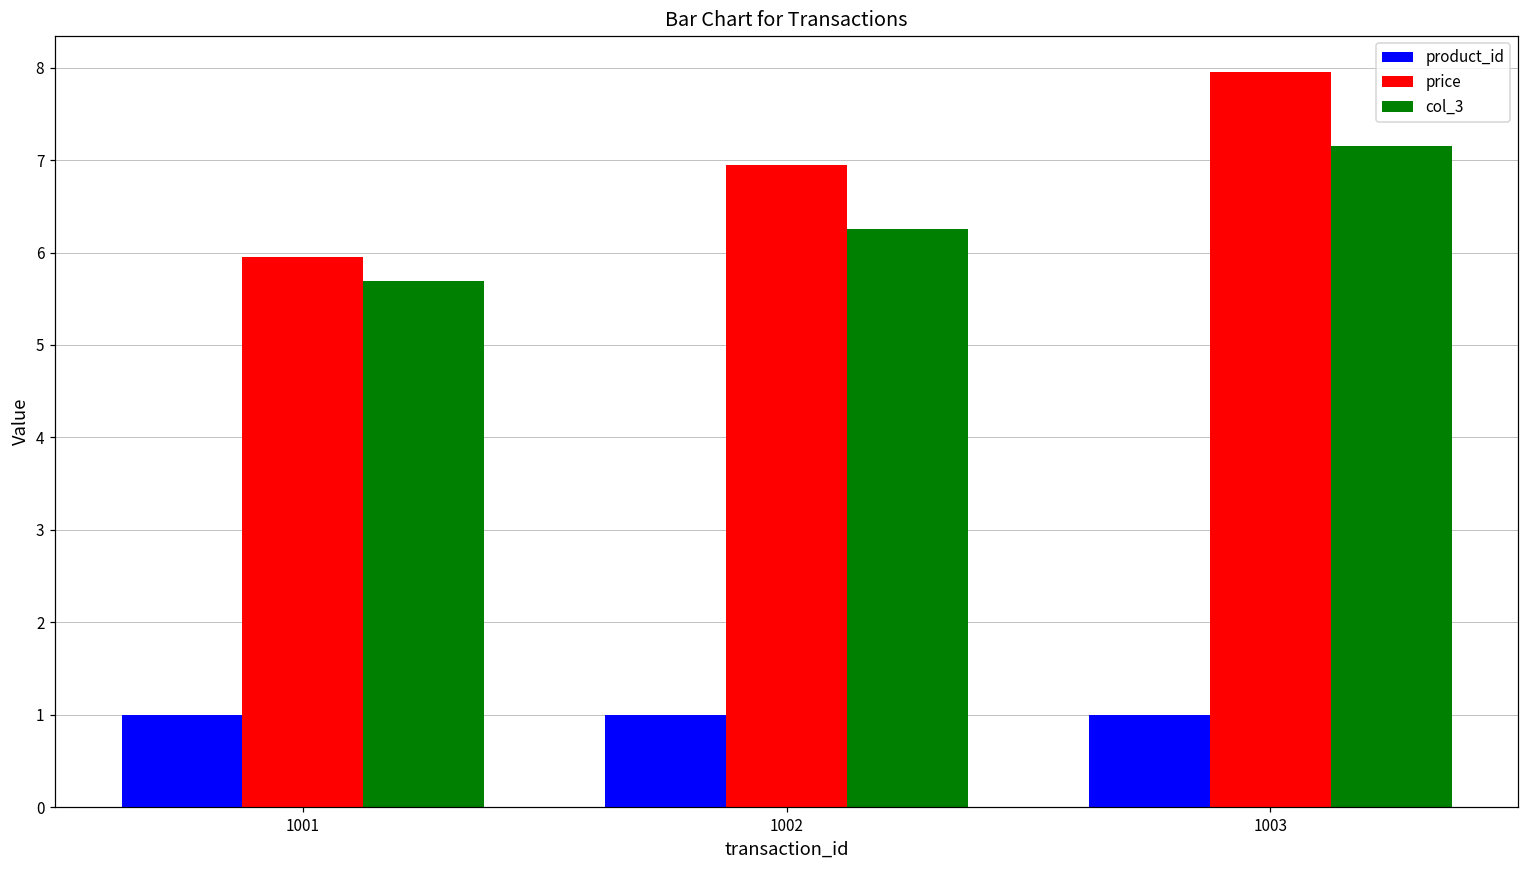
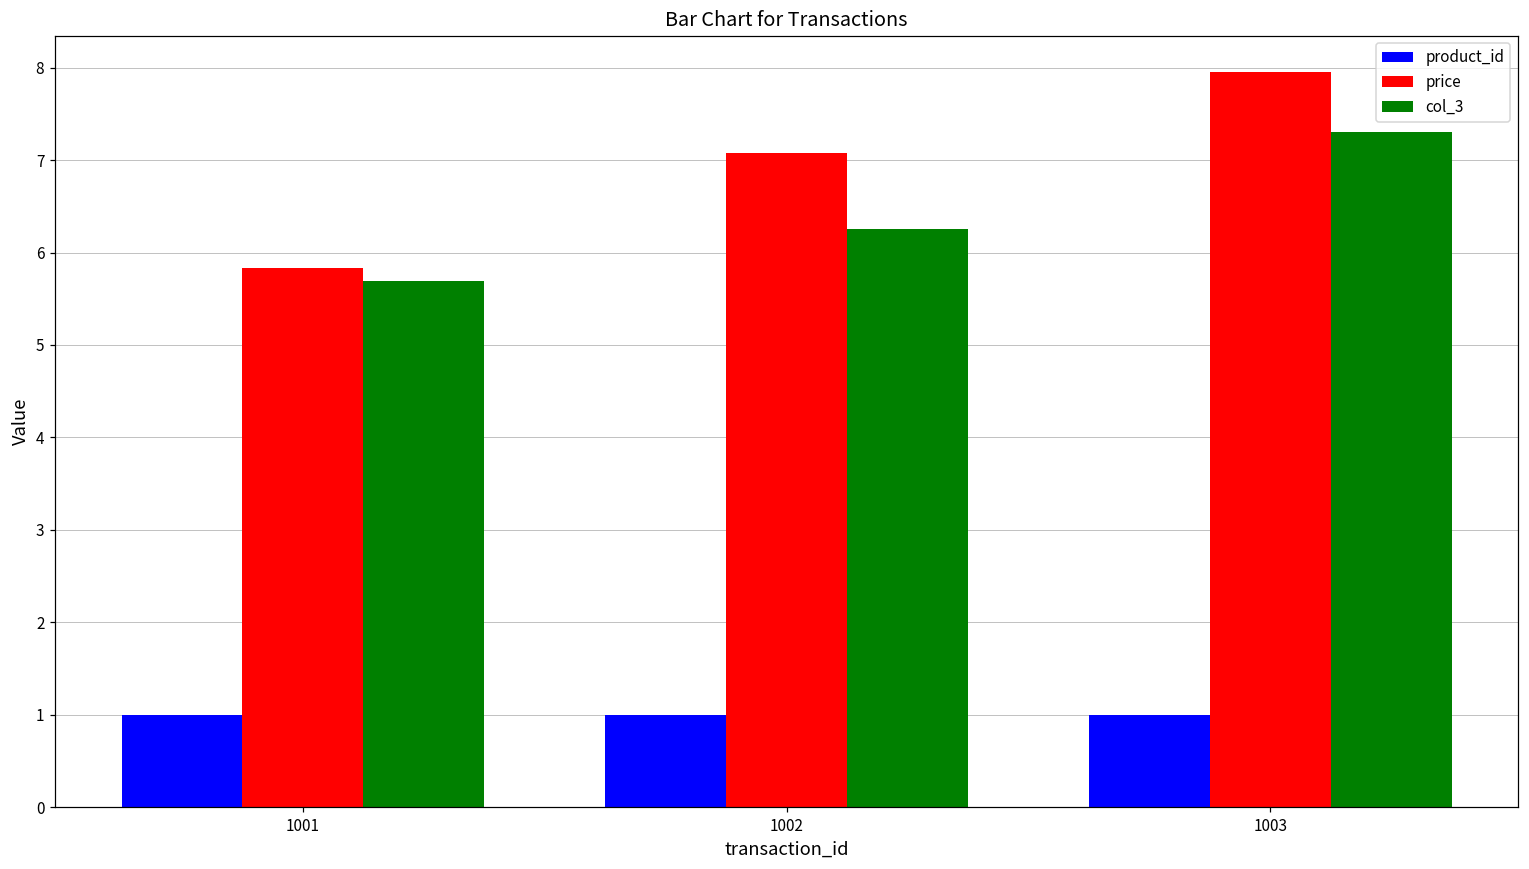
price, 1001: 6.0 -> 5.8
price, 1002: 7.0 -> 7.1
col_3, 1003: 7.2 -> 7.3
